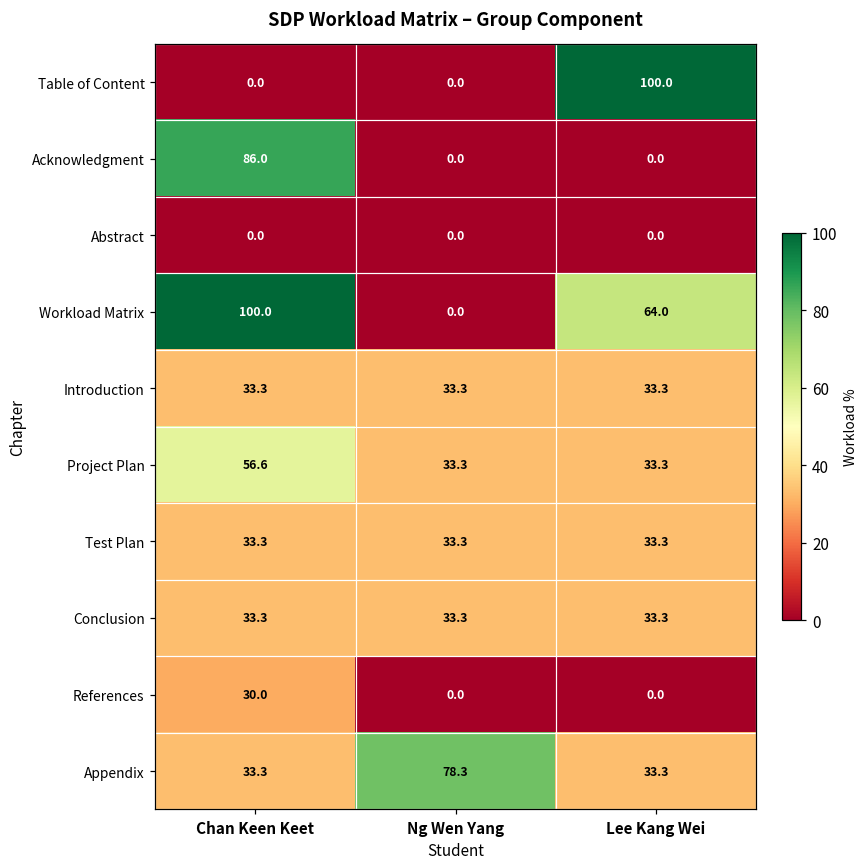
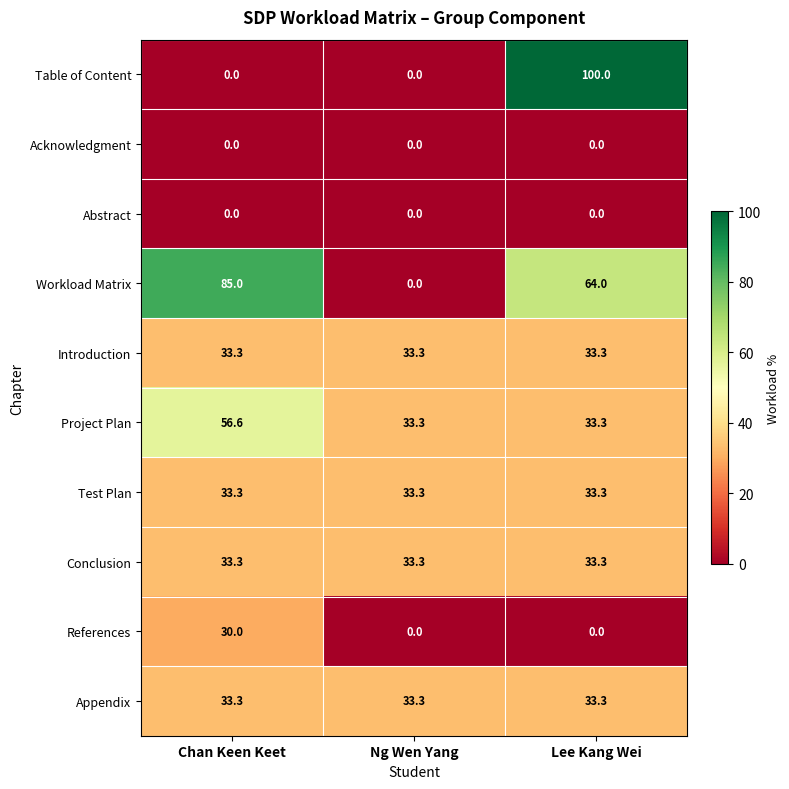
Acknowledgment, Chan Keen Keet: 86.0 -> 0.0
Workload Matrix, Chan Keen Keet: 100.0 -> 85.0
Appendix, Ng Wen Yang: 78.3 -> 33.3
